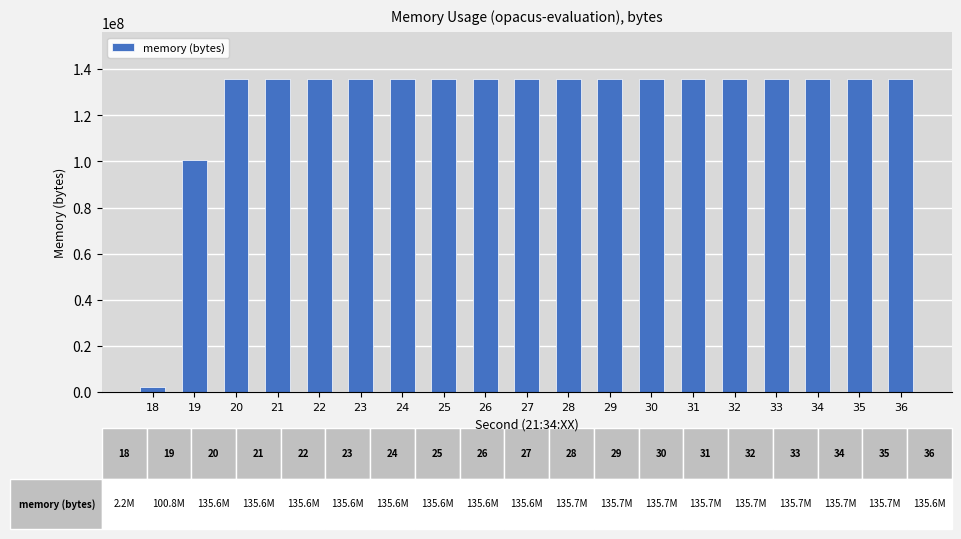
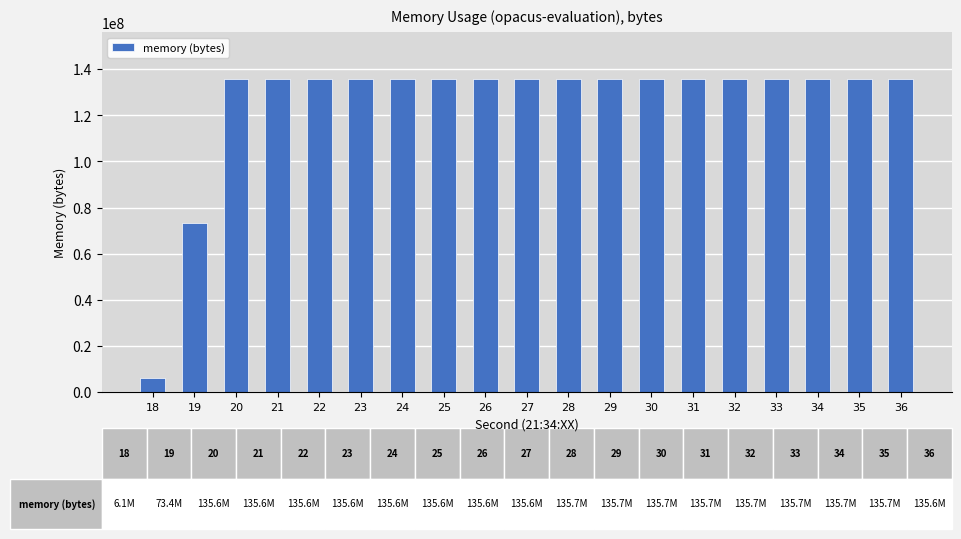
18: 2.2M -> 6.1M
19: 100.8M -> 73.4M
